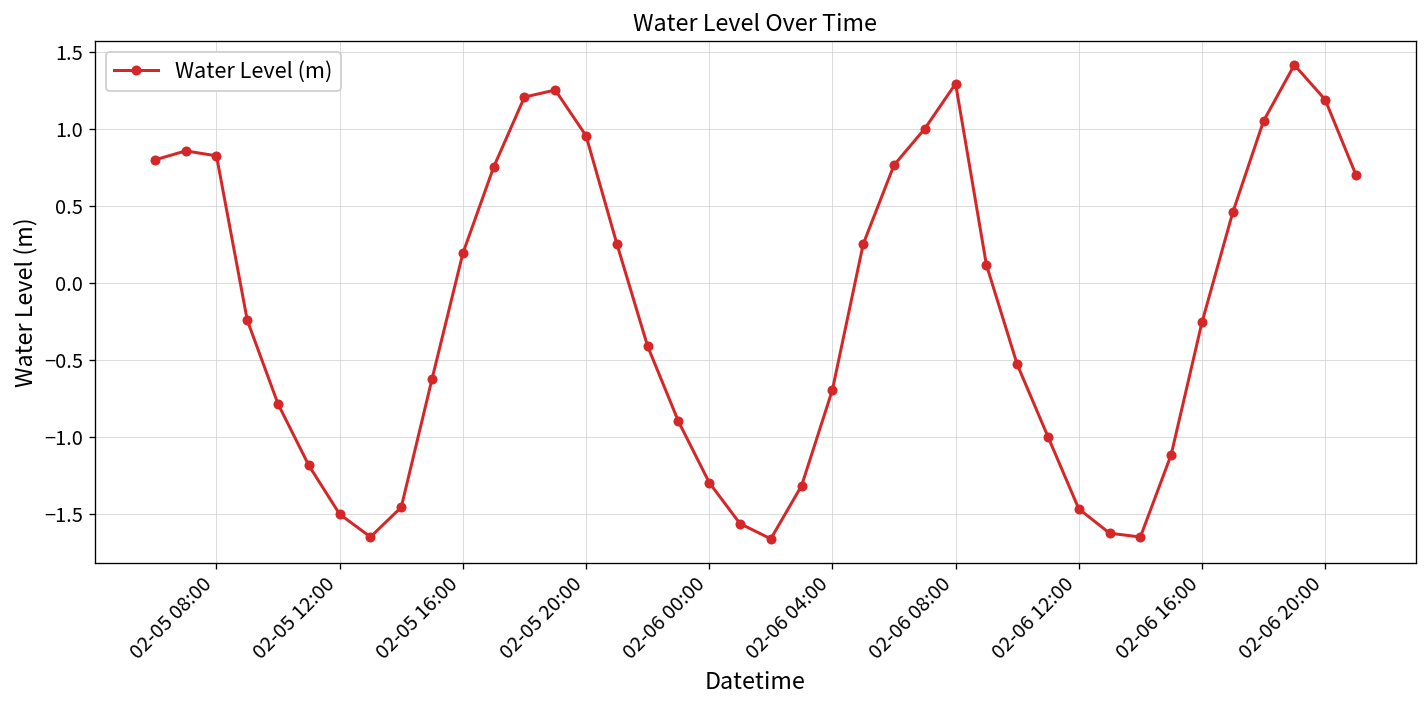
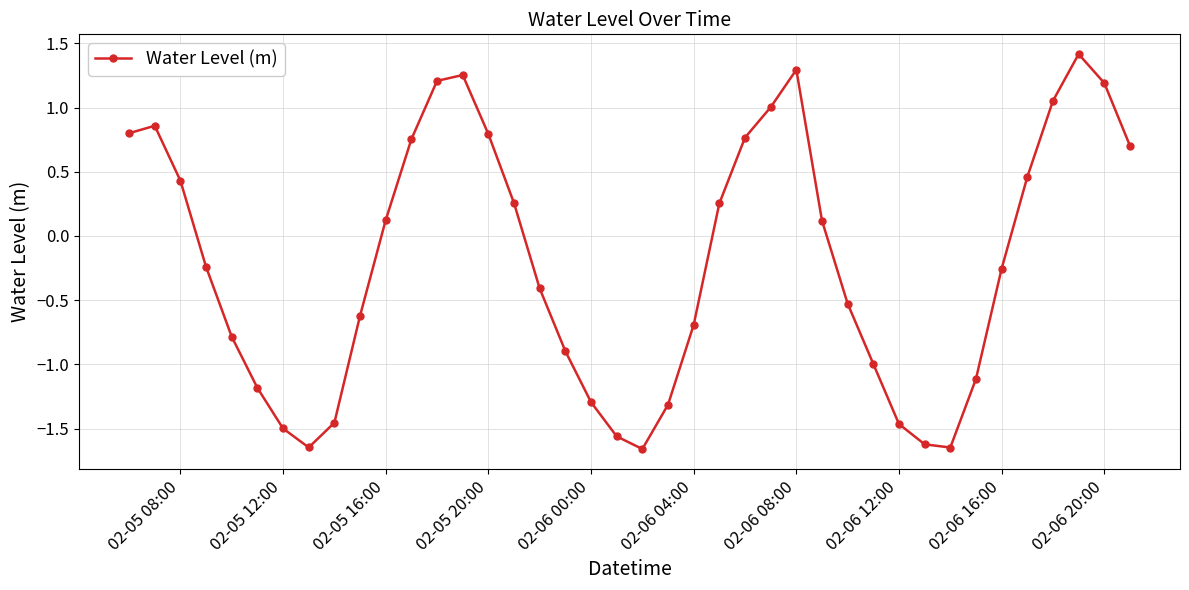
02-05 08:00: 0.83 -> 0.43
02-05 16:00: 0.19 -> 0.12
02-05 20:00: 0.96 -> 0.79
